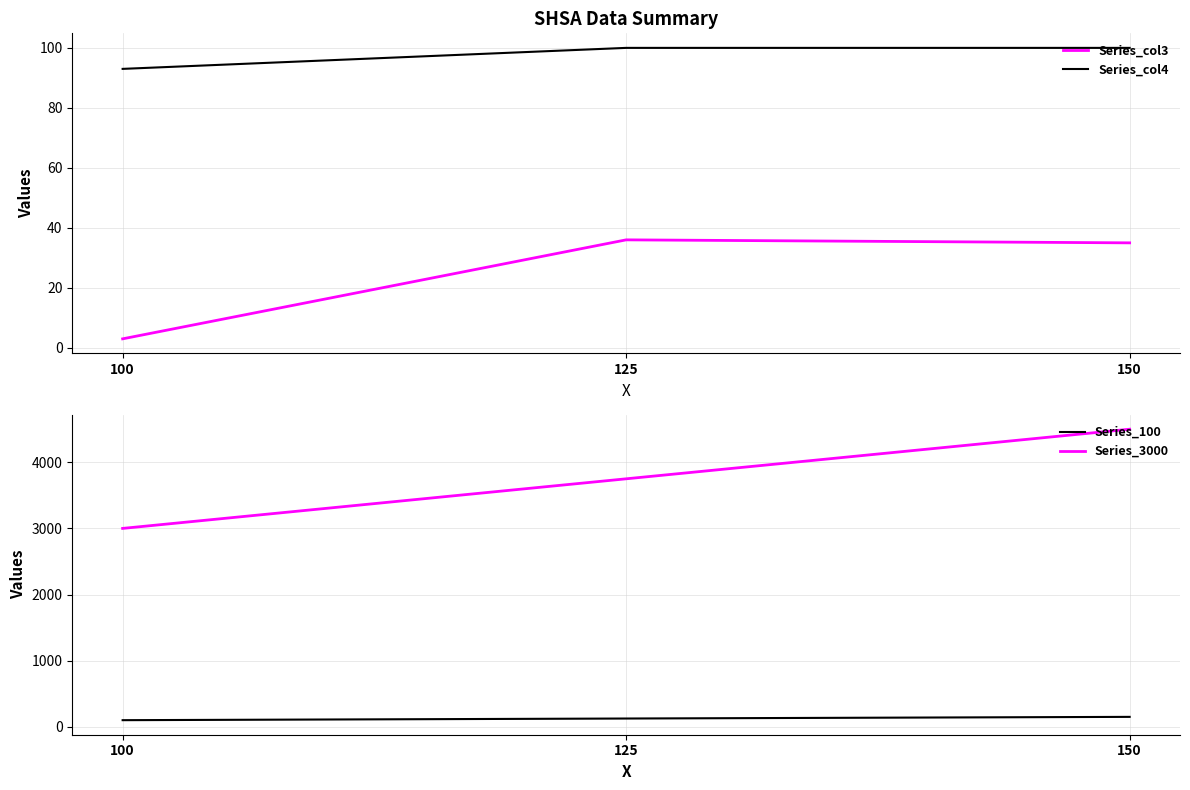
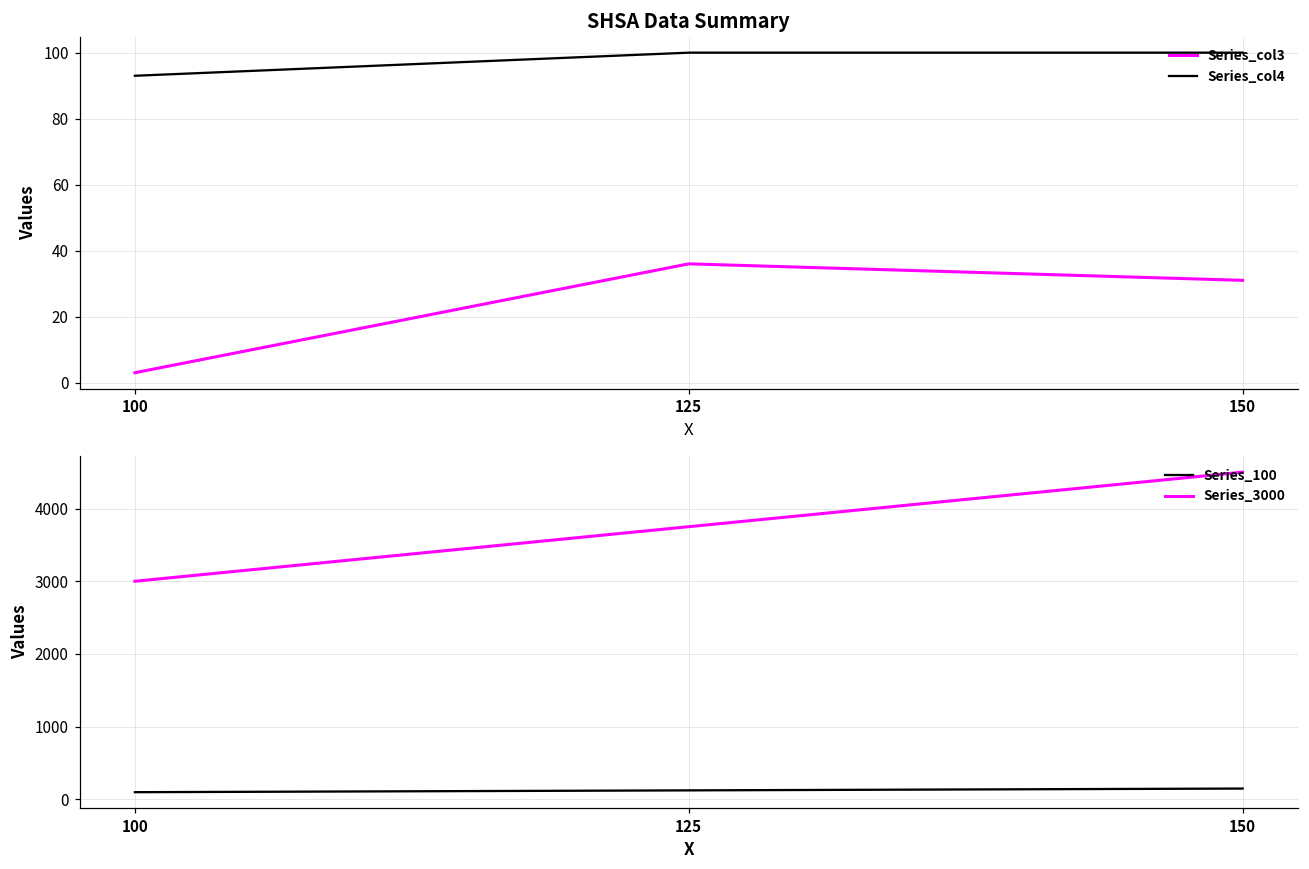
SHSA Data Summary, Series_col3, 150: 35 -> 31
